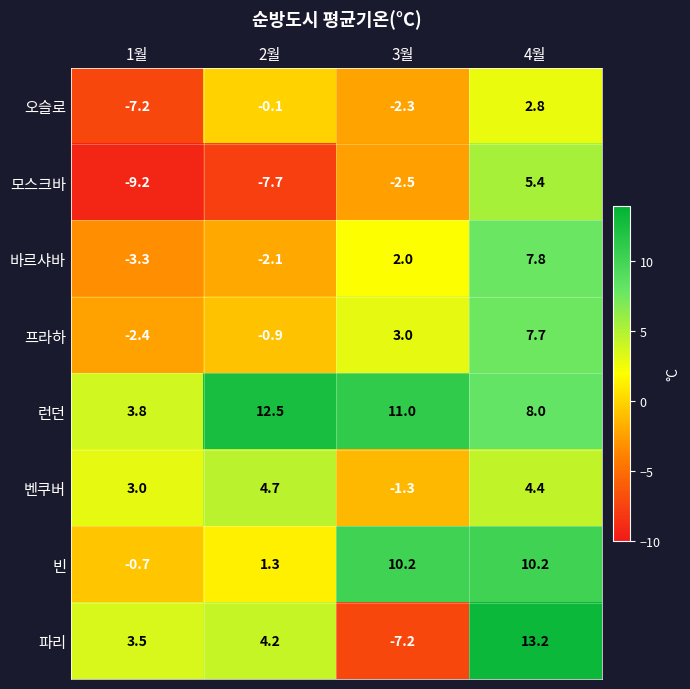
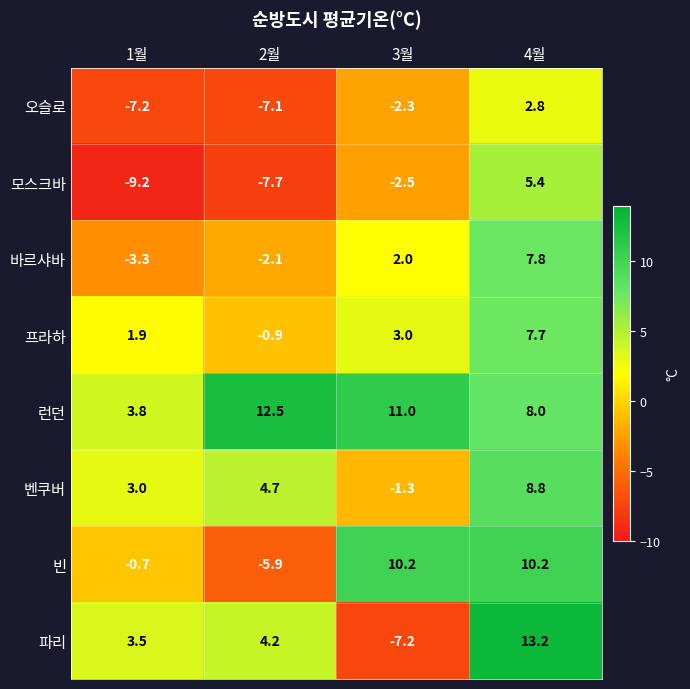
오슬로, 2월: -0.1 -> -7.1
프라하, 1월: -2.4 -> 1.9
벤쿠버, 4월: 4.4 -> 8.8
빈, 2월: 1.3 -> -5.9
